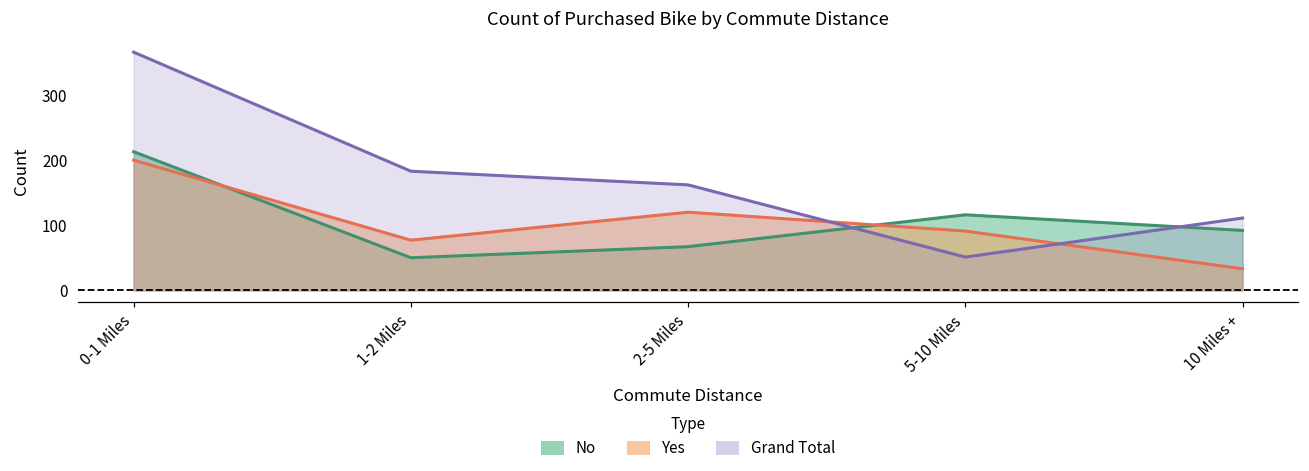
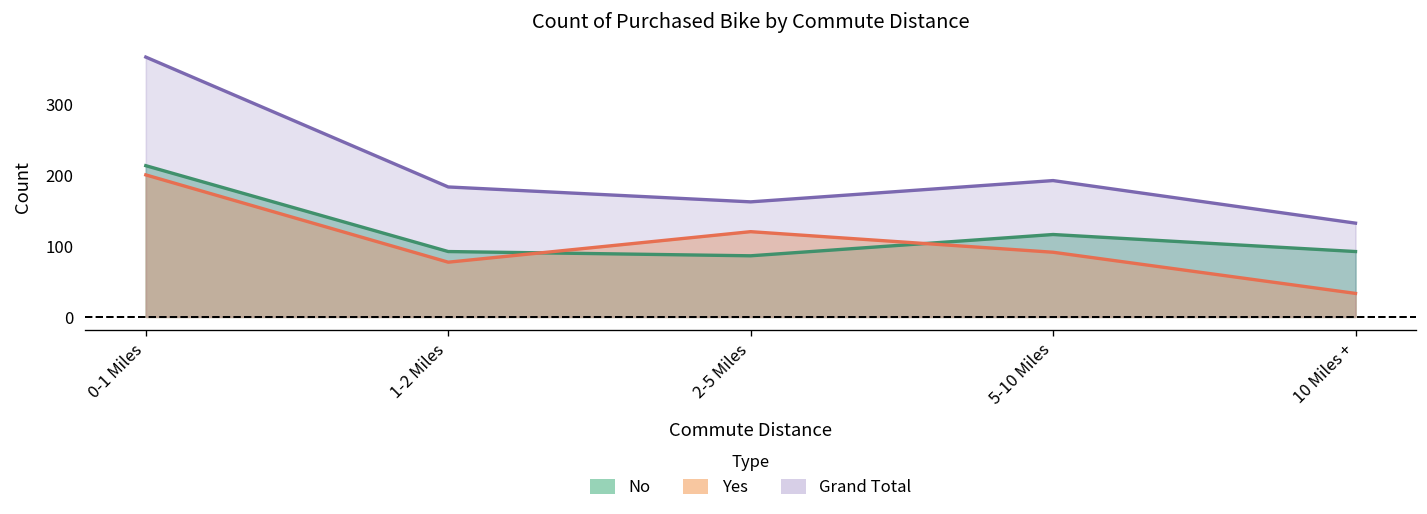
No, 1-2 Miles: 50 -> 90
No, 2-5 Miles: 70 -> 90
Grand Total, 5-10 Miles: 50 -> 190
Grand Total, 10 Miles +: 110 -> 130
